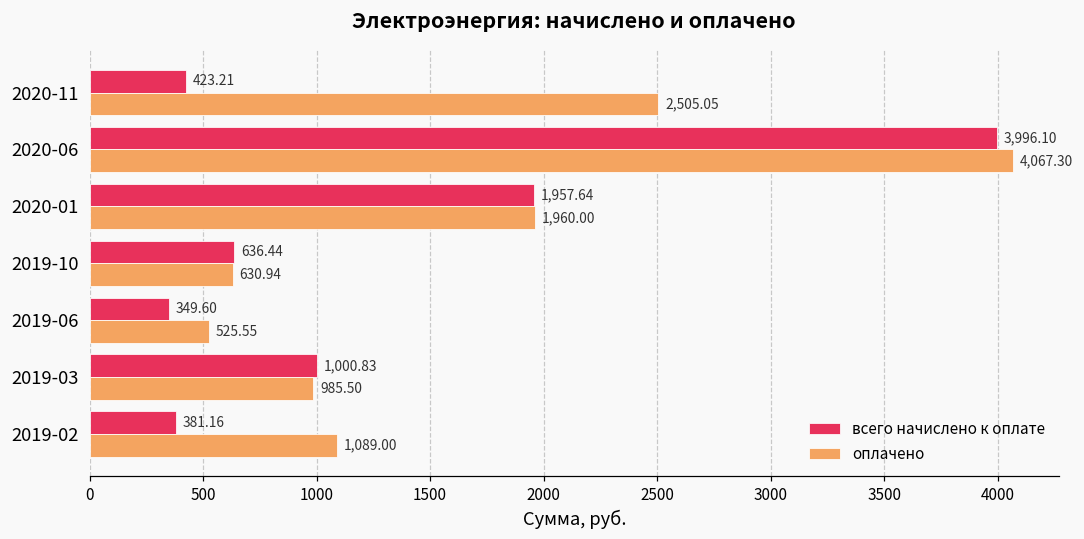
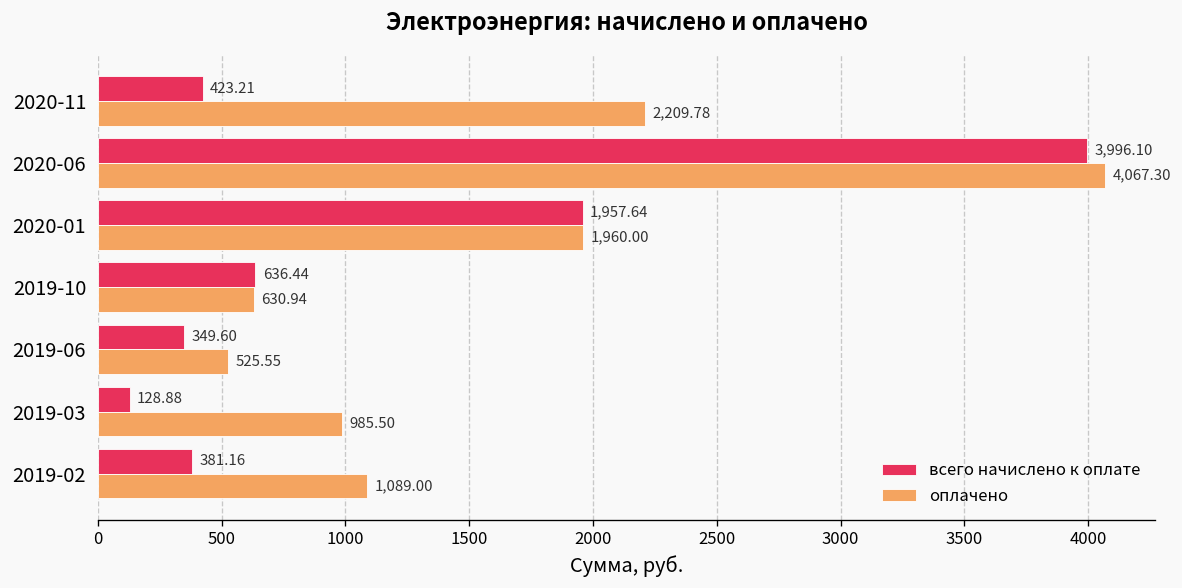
оплачено, 2020-11: 2,505.05 -> 2,209.78
всего начислено к оплате, 2019-03: 1,000.83 -> 128.88
